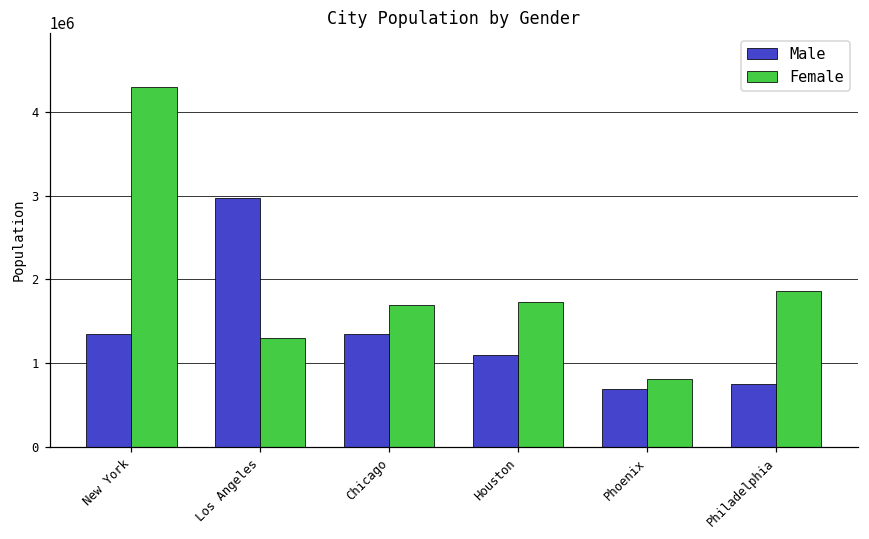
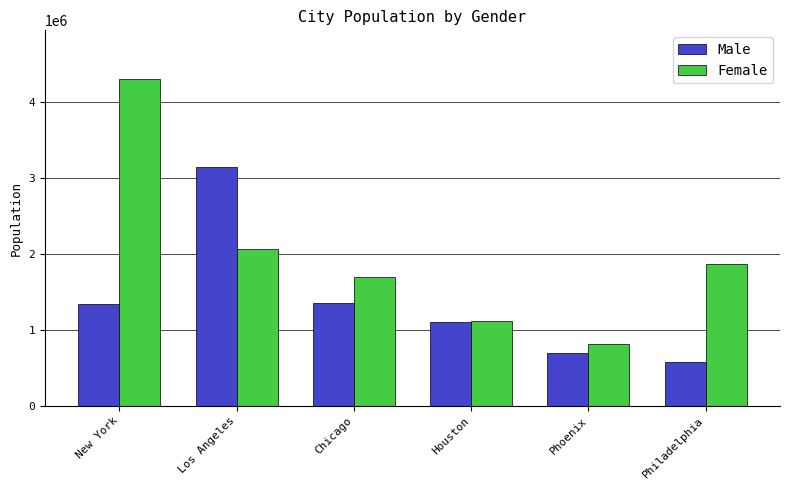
Male, Los Angeles: 3000000 -> 3100000
Female, Los Angeles: 1300000 -> 2100000
Female, Houston: 1700000 -> 1100000
Male, Philadelphia: 800000 -> 600000
